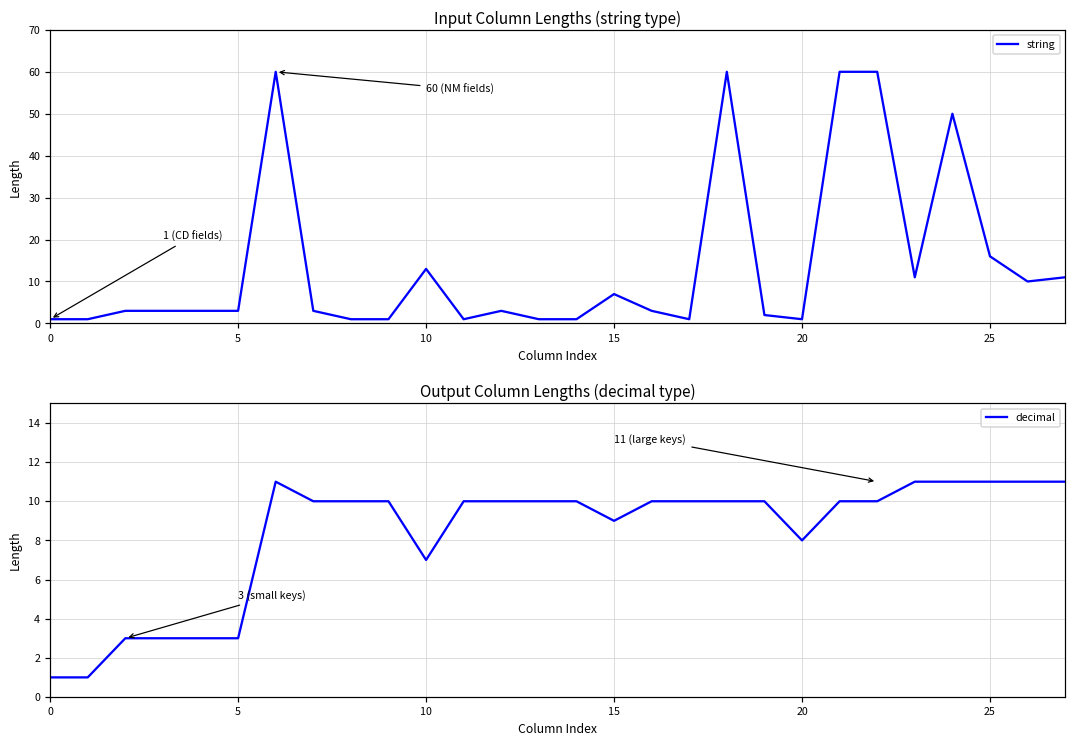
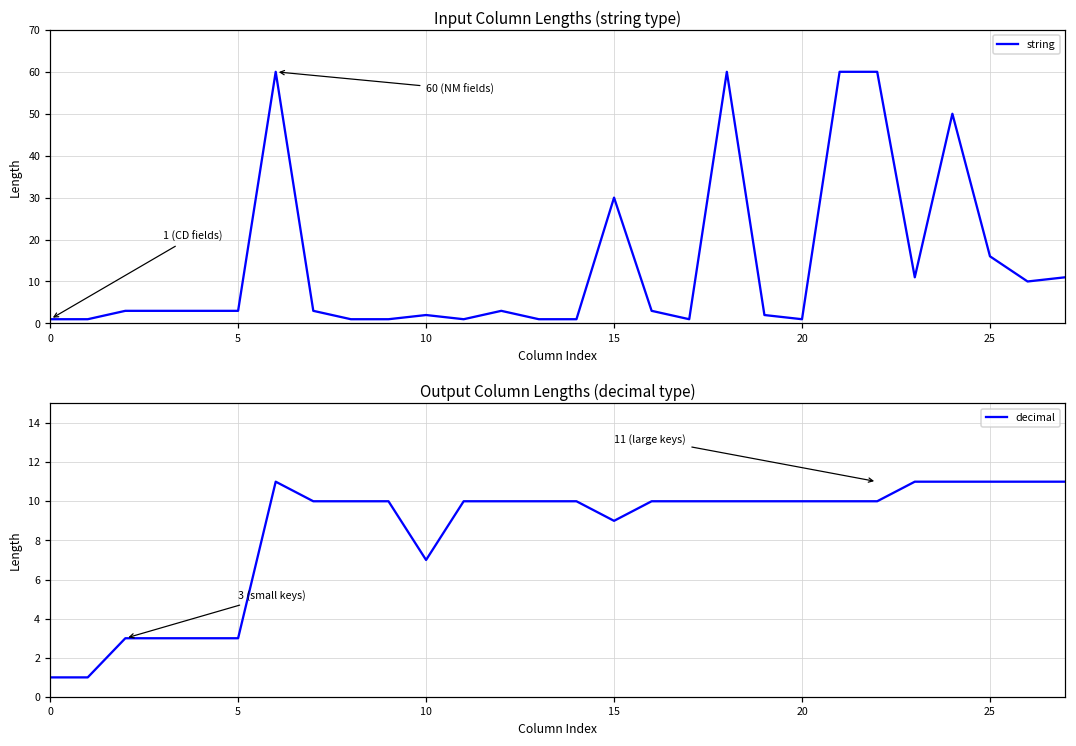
Input Column Lengths (string type), 10: 13 -> 2
Input Column Lengths (string type), 15: 7 -> 30
Output Column Lengths (decimal type), 20: 8 -> 10
